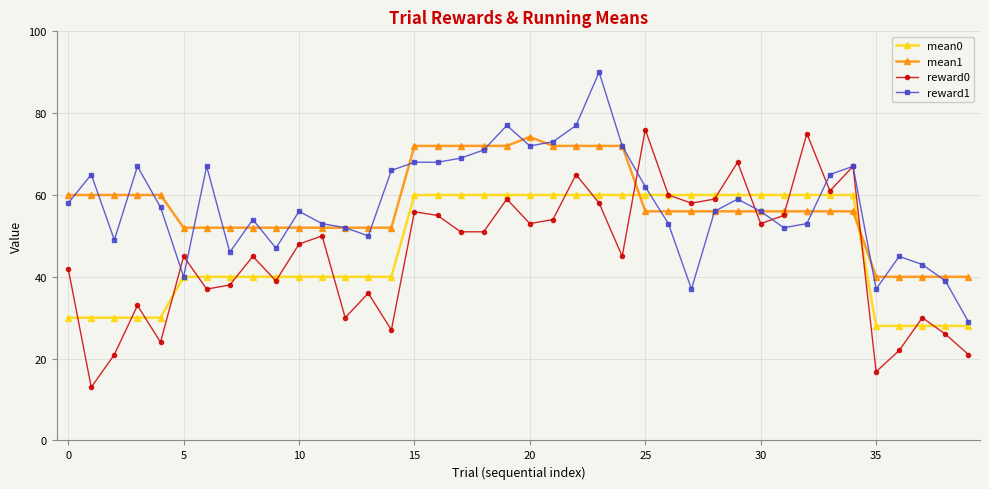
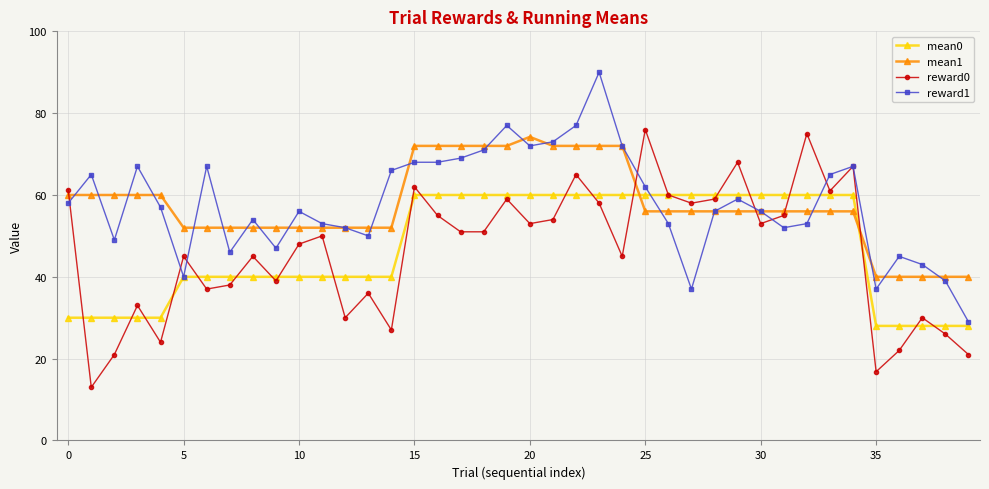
reward0, 0: 42 -> 61
reward0, 15: 56 -> 62
